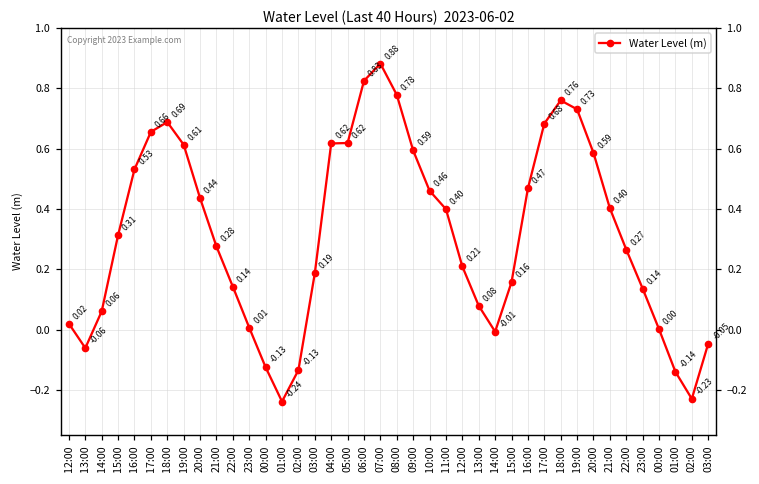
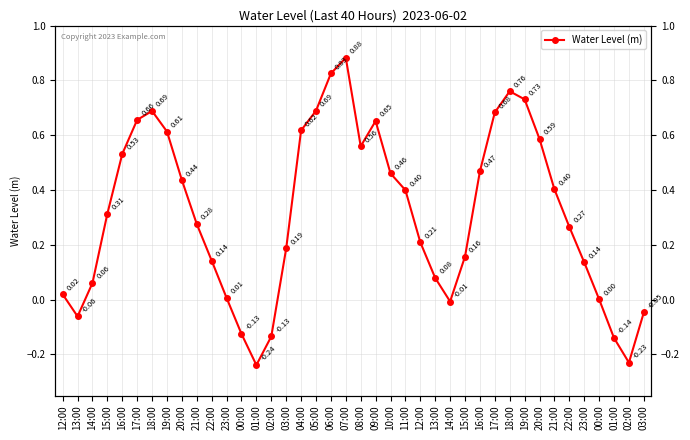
05:00: 0.62 -> 0.69
08:00: 0.78 -> 0.56
09:00: 0.59 -> 0.65
